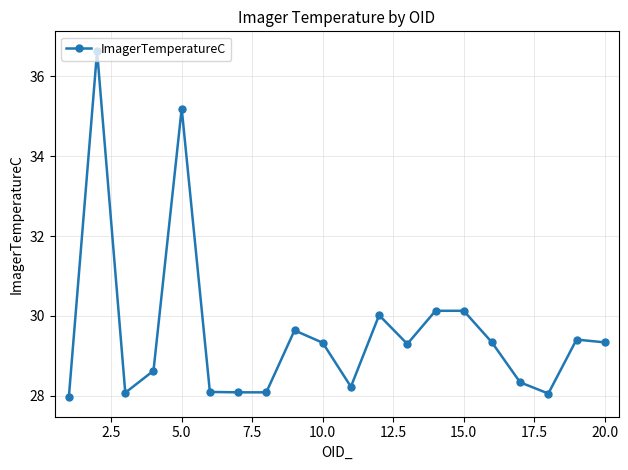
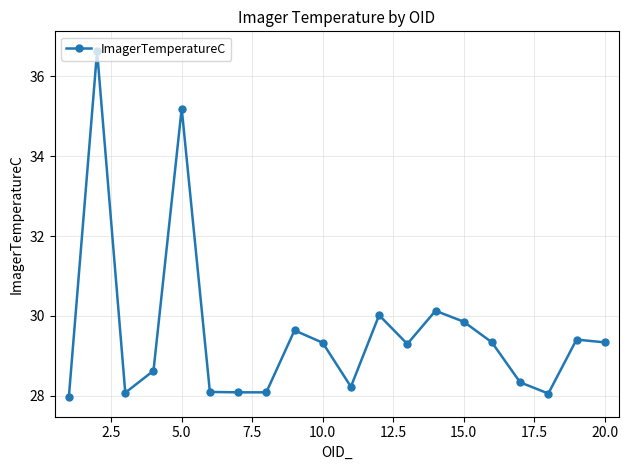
15.0: 30.1 -> 29.9
